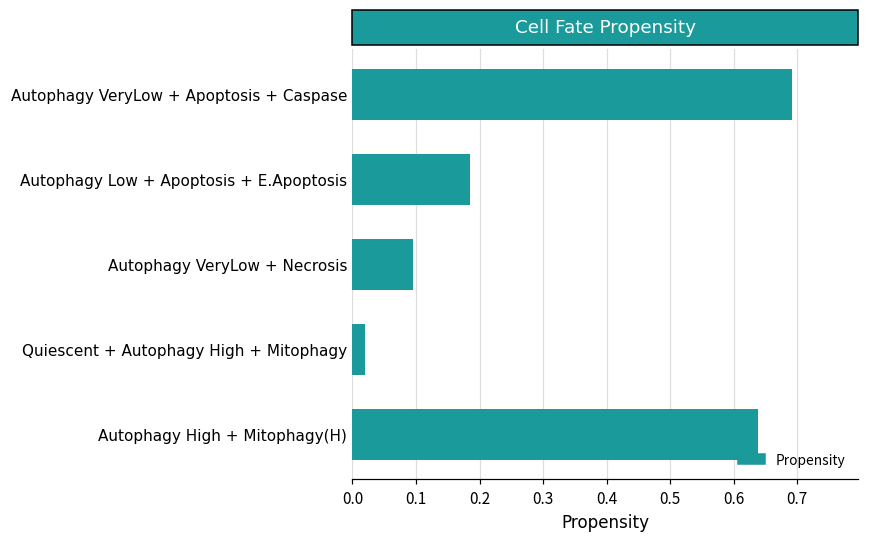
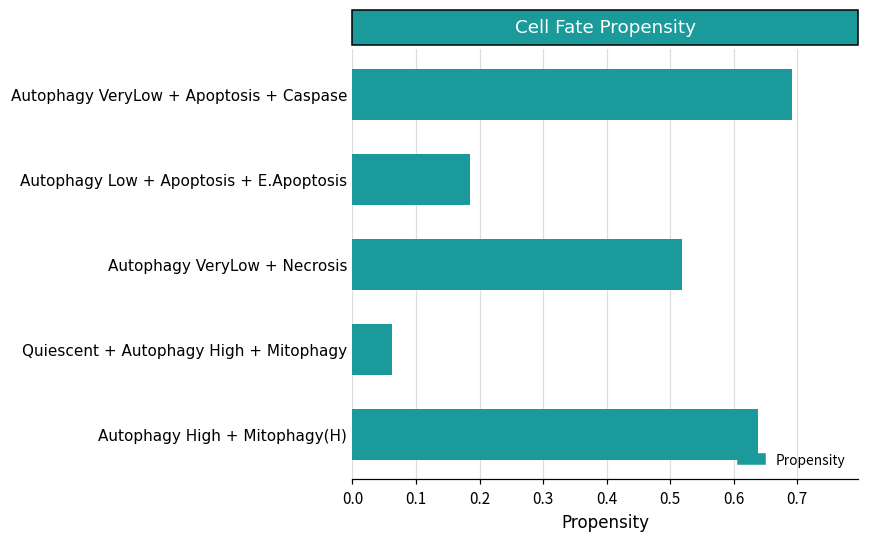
Autophagy VeryLow + Necrosis: 0.10 -> 0.52
Quiescent + Autophagy High + Mitophagy: 0.02 -> 0.06
